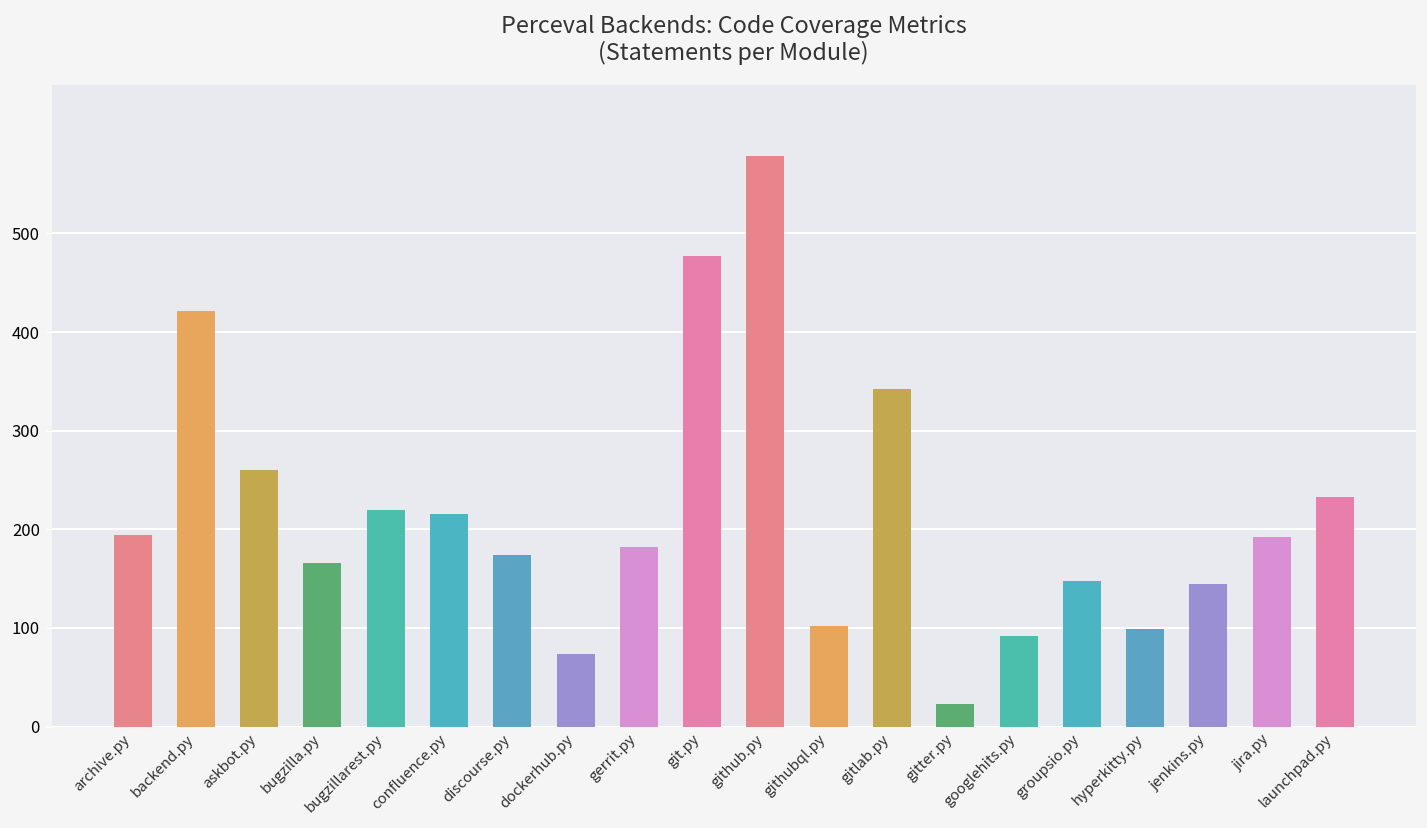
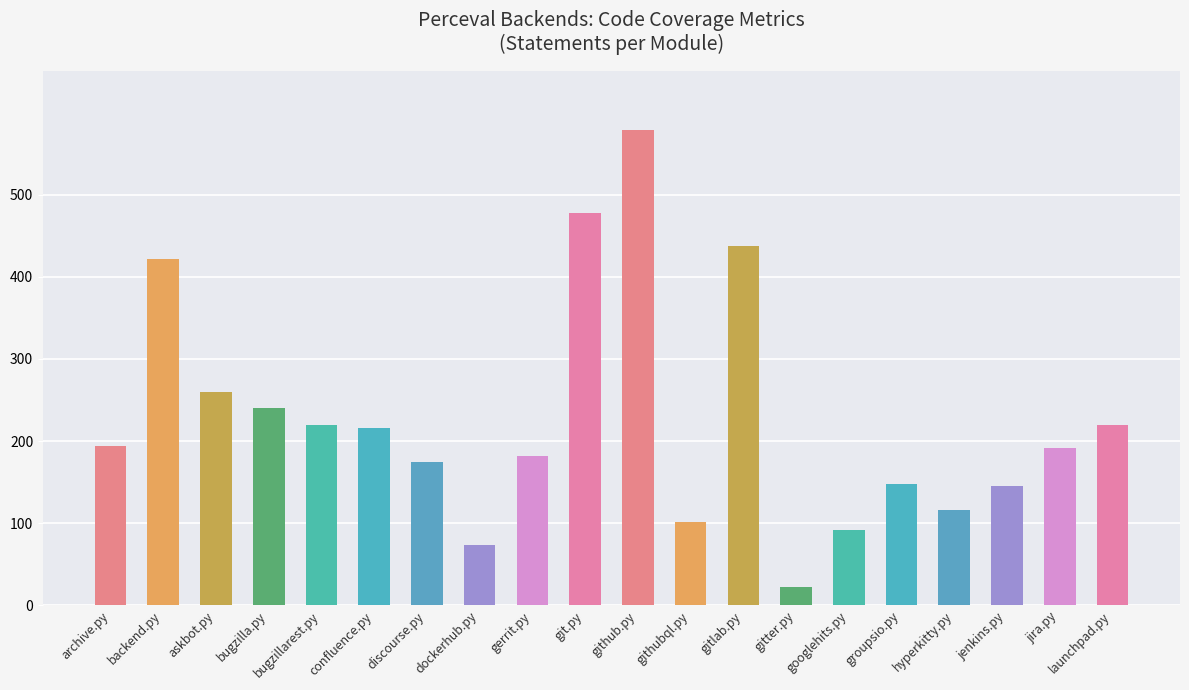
bugzilla.py: 170 -> 240
gitlab.py: 340 -> 440
hyperkitty.py: 100 -> 120
launchpad.py: 230 -> 220
